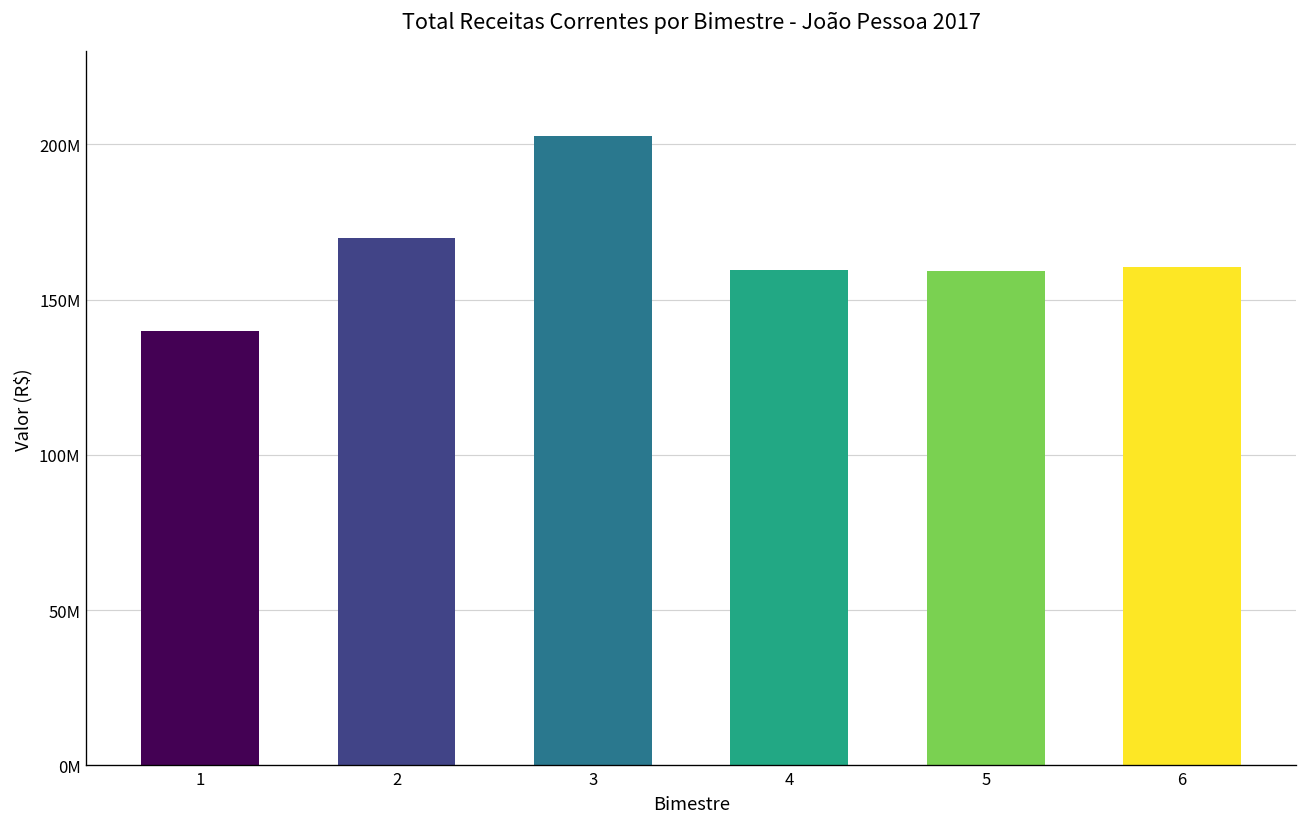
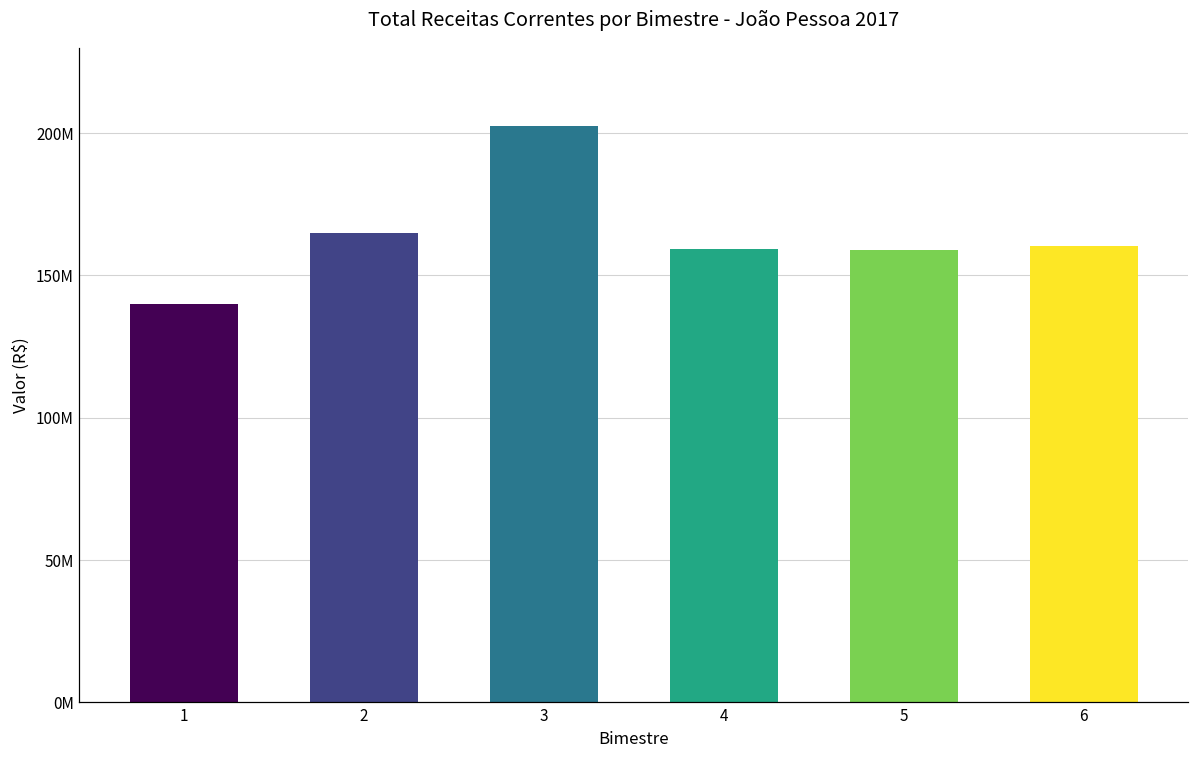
2: 170000000 -> 165000000
